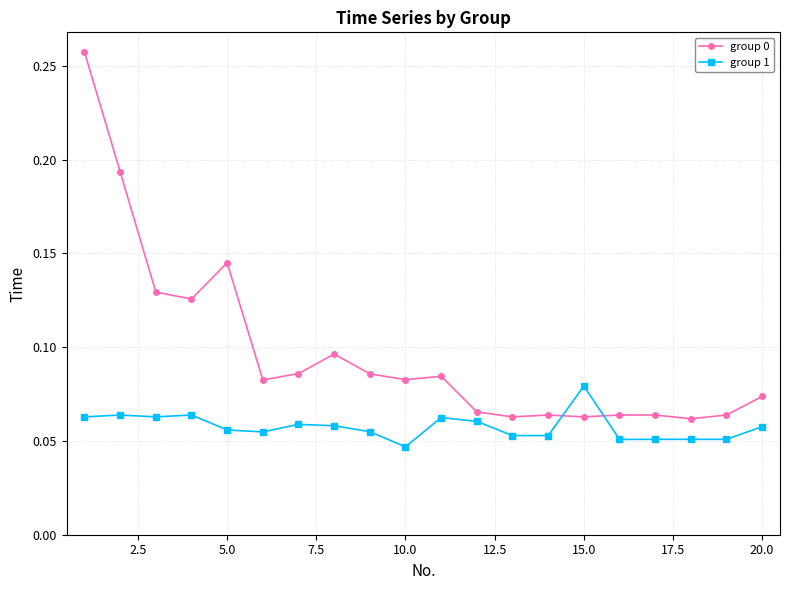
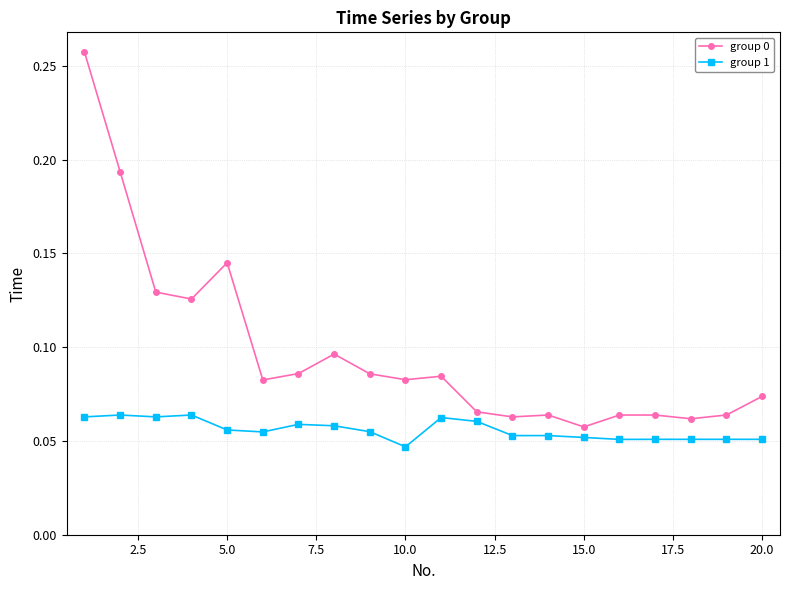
group 0, 15.0: 0.063 -> 0.057
group 1, 15.0: 0.079 -> 0.052
group 1, 20.0: 0.058 -> 0.051
